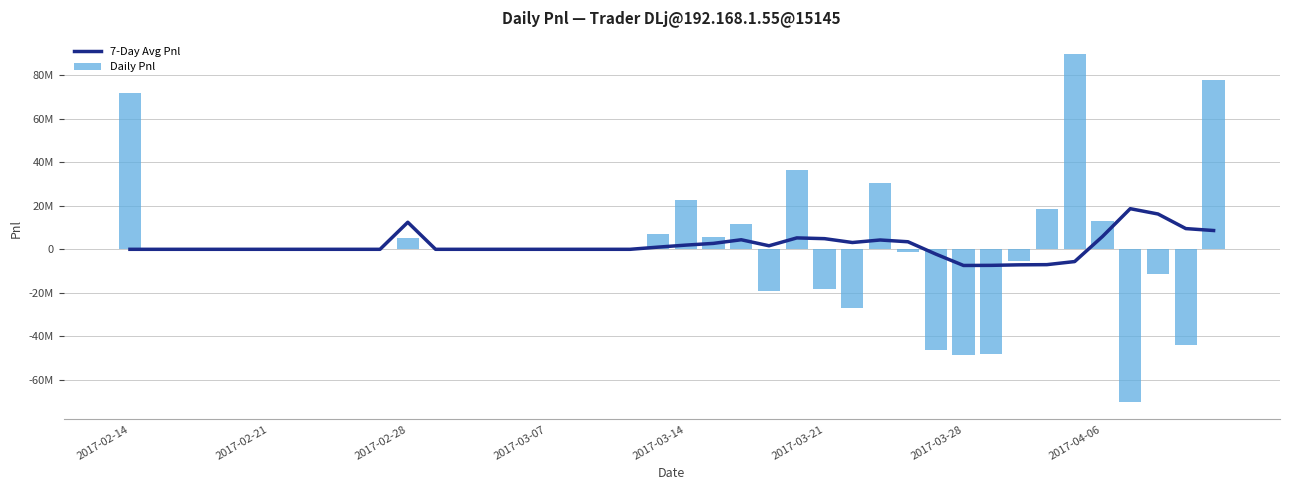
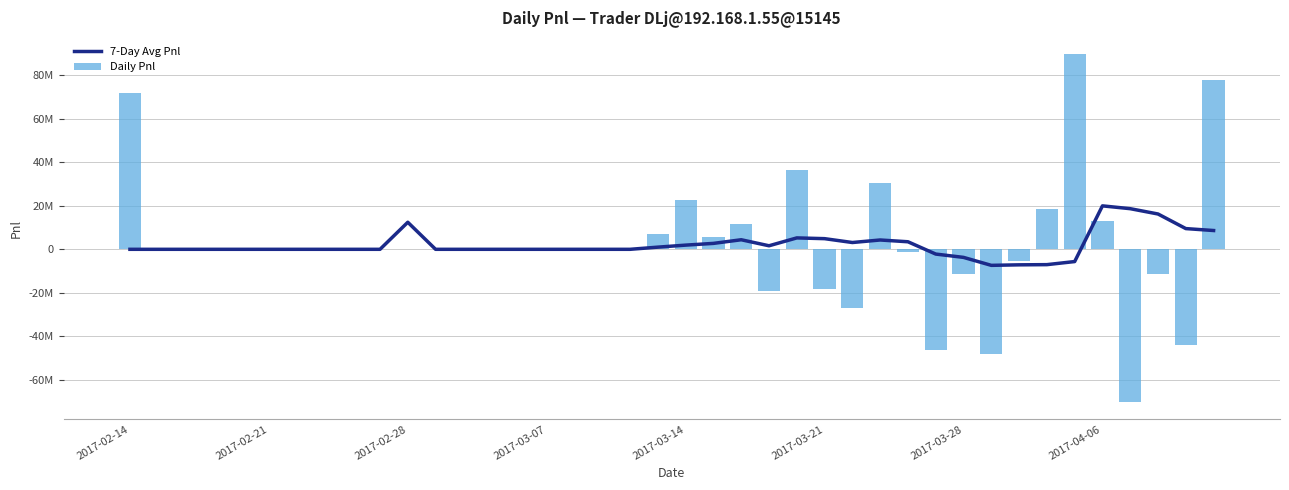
Daily Pnl, 2017-02-28: 5000000 -> 0
7-Day Avg Pnl, 2017-03-28: -7000000 -> -4000000
Daily Pnl, 2017-03-28: -49000000 -> -11000000
7-Day Avg Pnl, 2017-04-06: 6000000 -> 20000000
